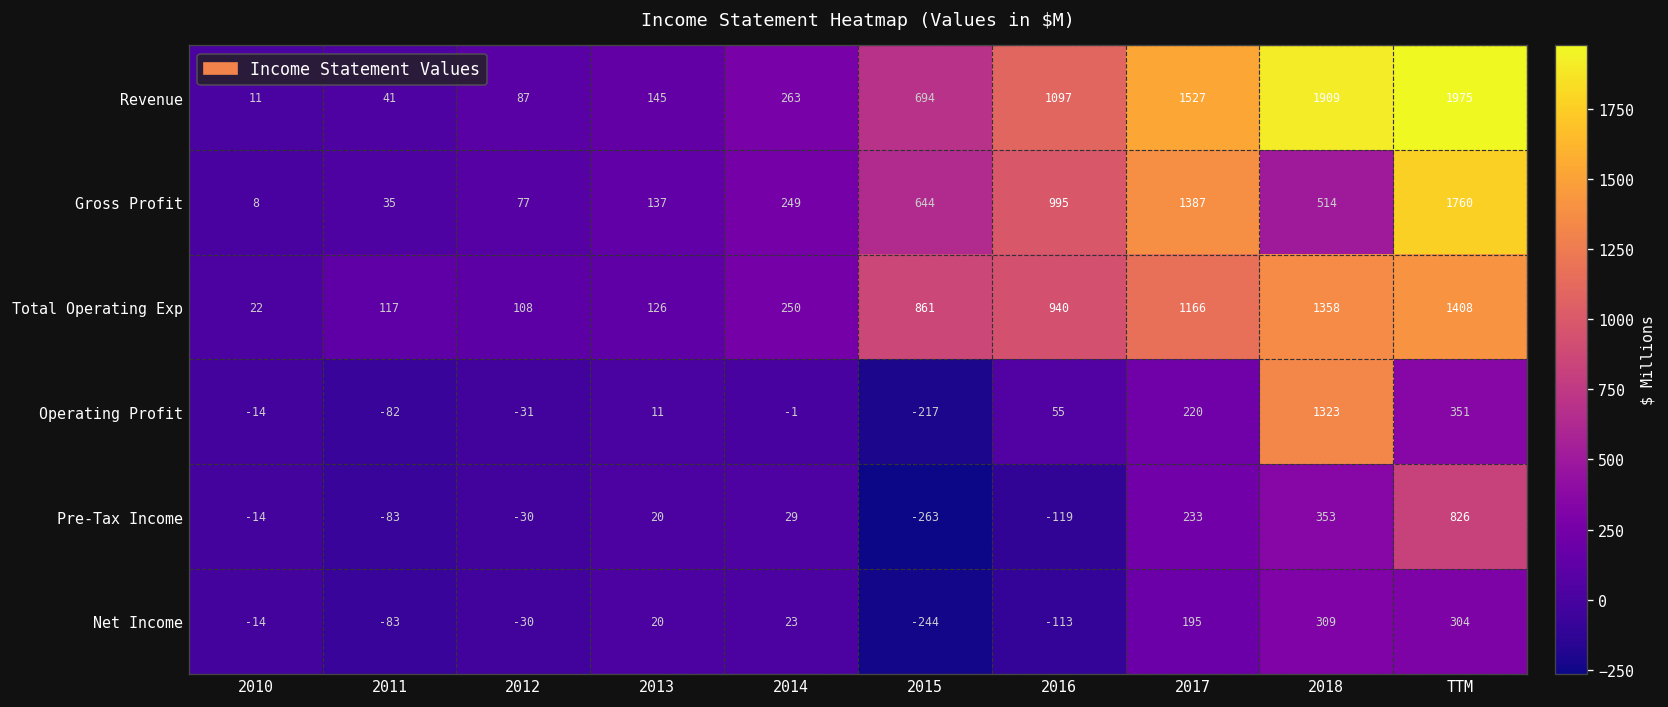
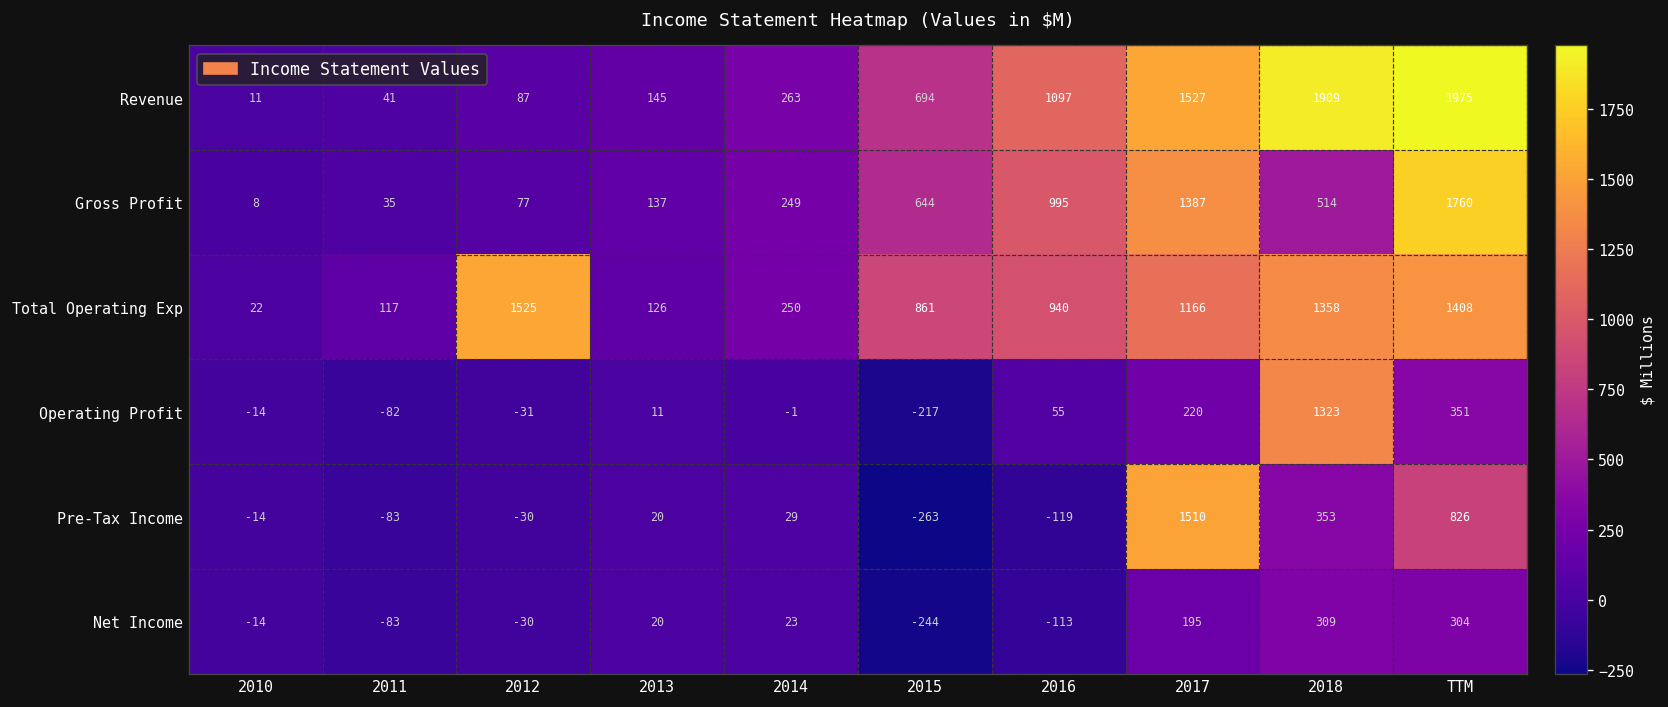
Total Operating Exp, 2012: 108 -> 1525
Pre-Tax Income, 2017: 233 -> 1510
